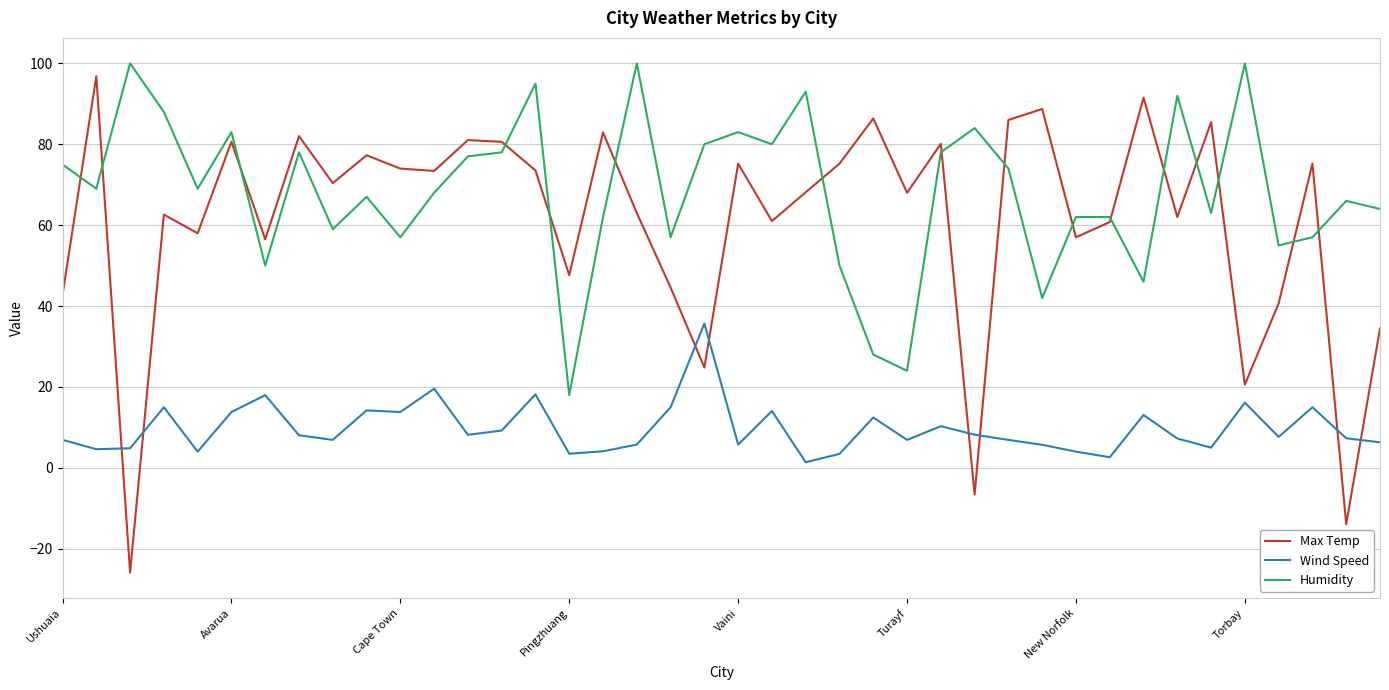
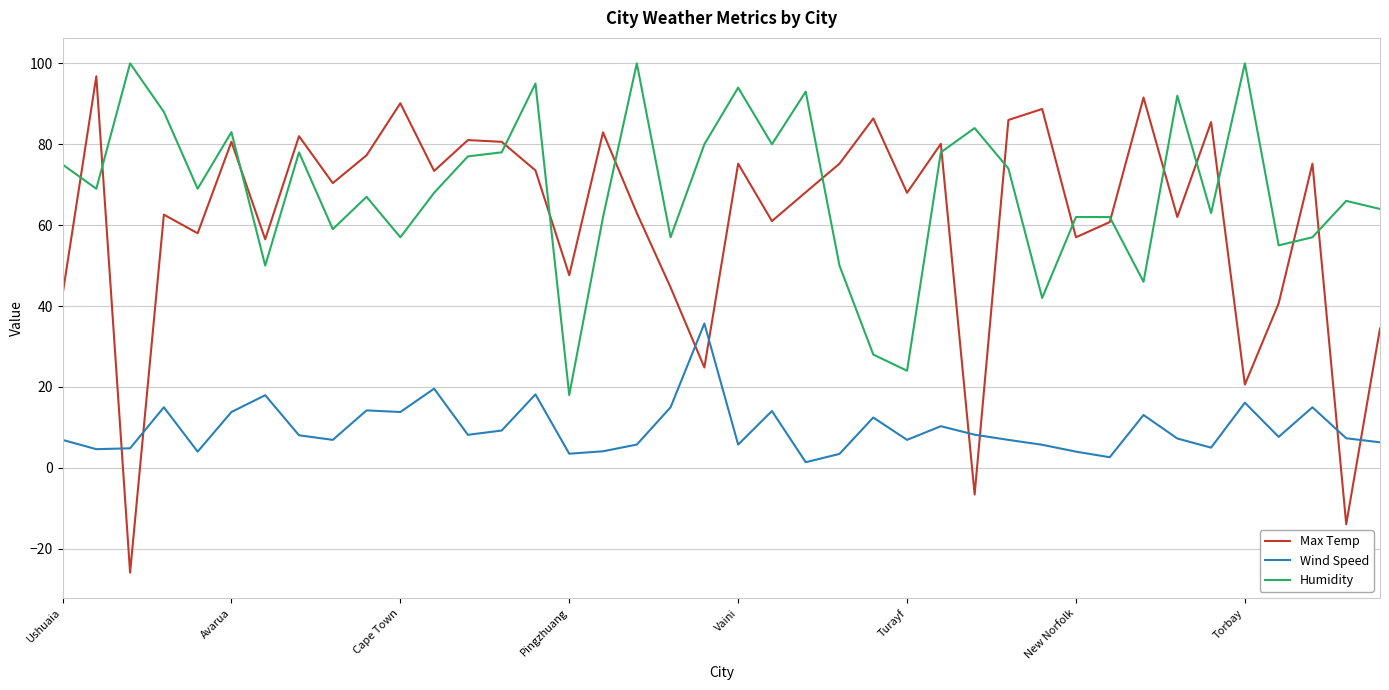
Max Temp, Cape Town: 74 -> 90
Humidity, Vaini: 83 -> 94
